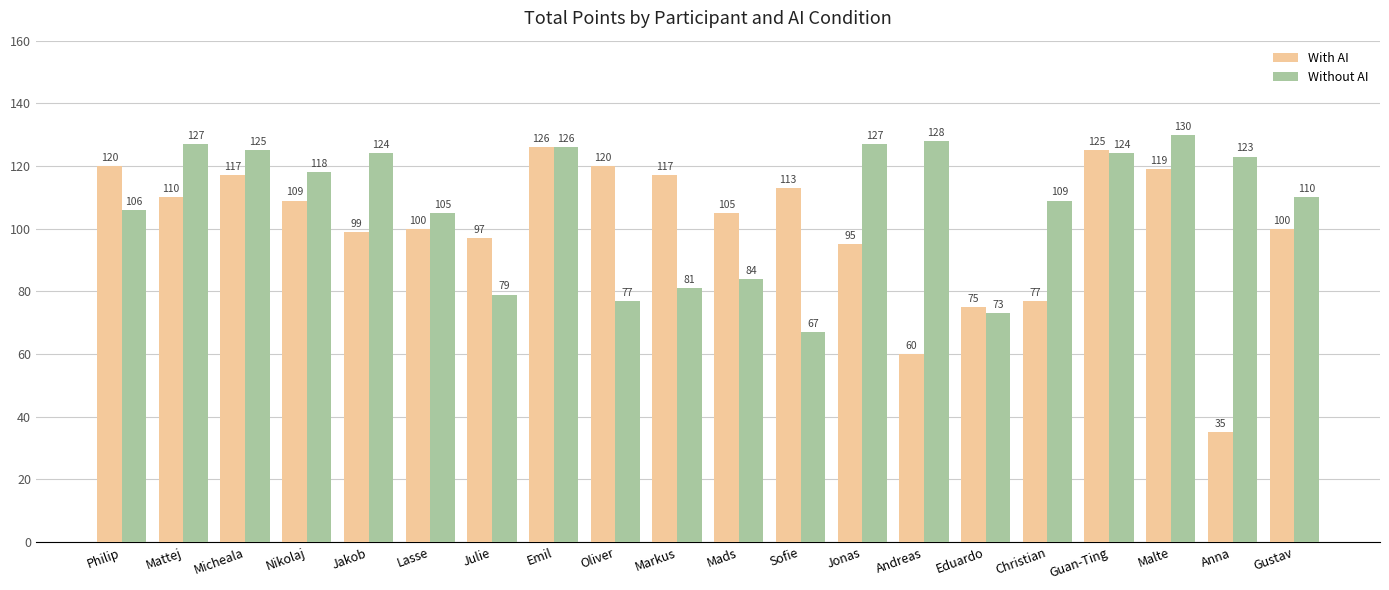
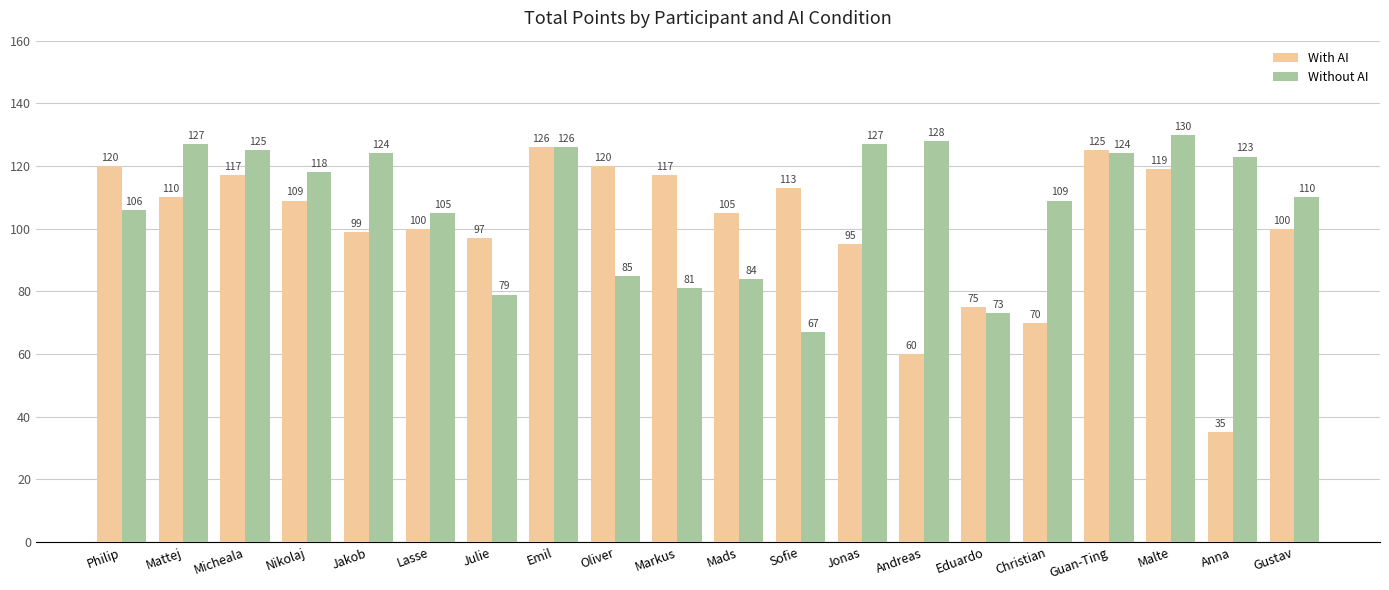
Without AI, Oliver: 77 -> 85
With AI, Christian: 77 -> 70
